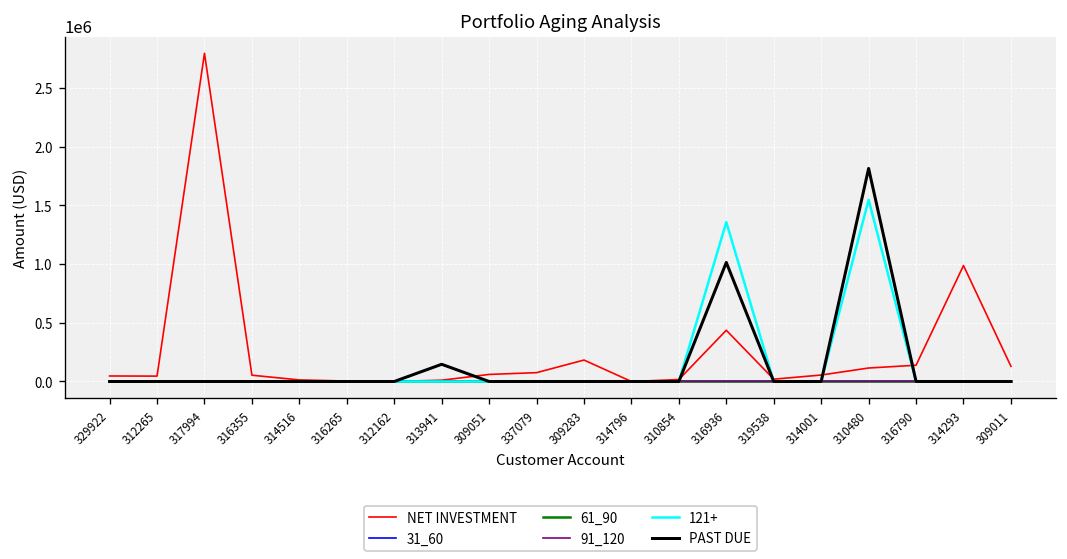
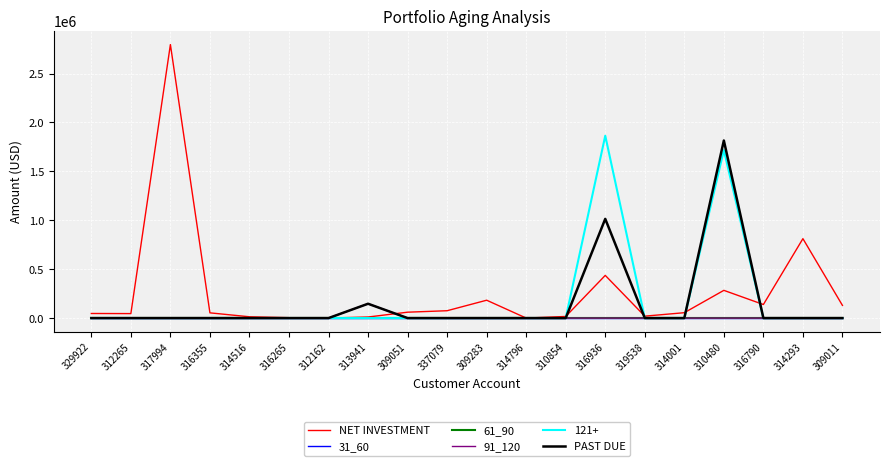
121+, 316936: 1400000 -> 1900000
NET INVESTMENT, 310480: 100000 -> 300000
121+, 310480: 1500000 -> 1700000
NET INVESTMENT, 314293: 1000000 -> 800000
